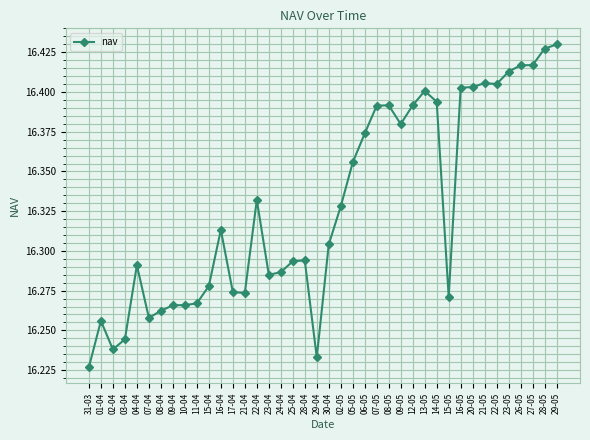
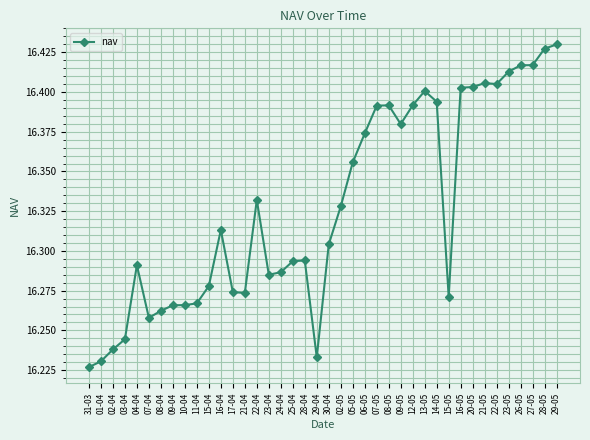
01-04: 16.256 -> 16.231
